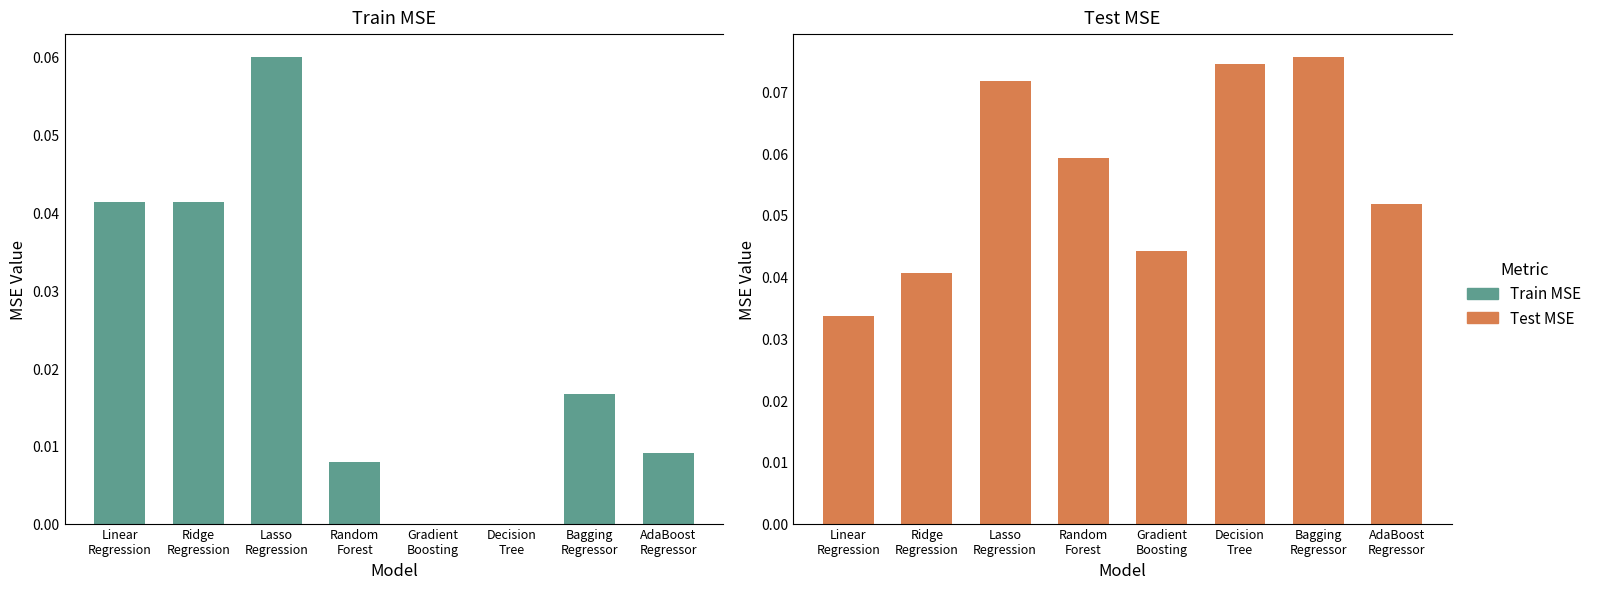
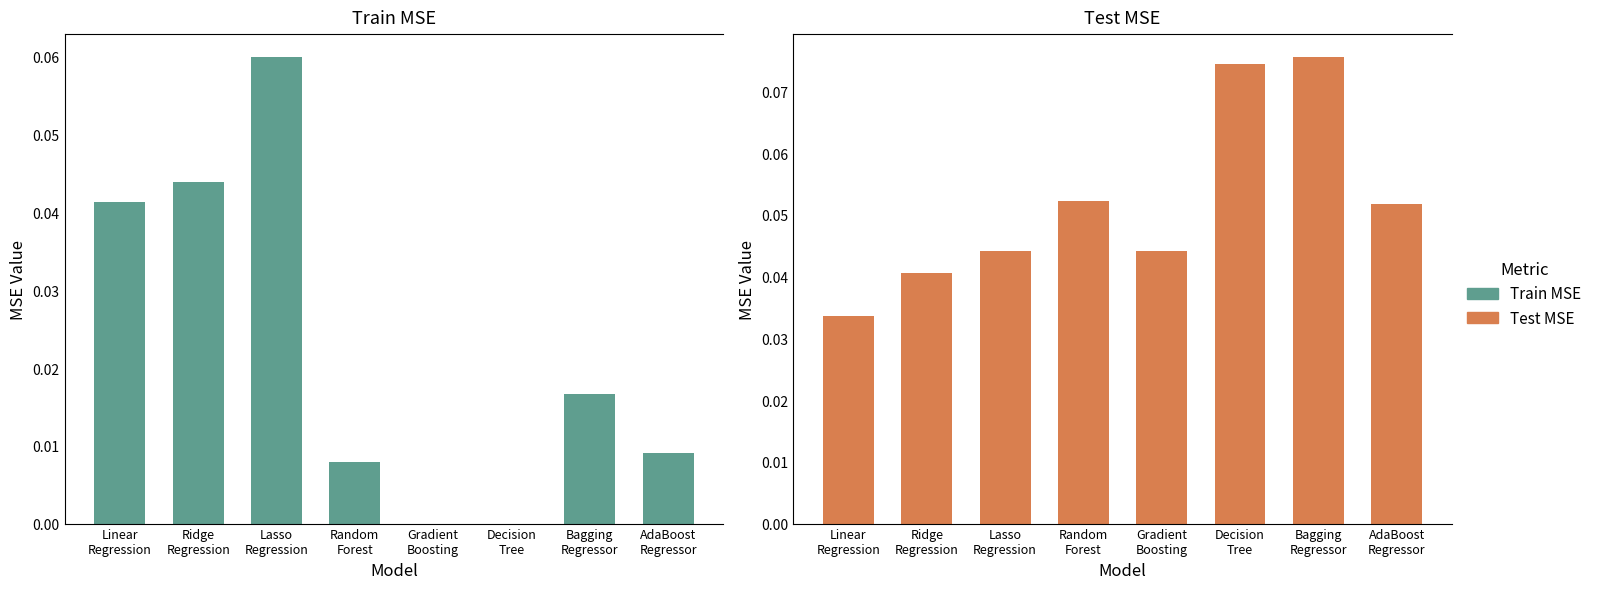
Train MSE, Ridge Regression: 0.041 -> 0.044
Test MSE, Lasso Regression: 0.072 -> 0.044
Test MSE, Random Forest: 0.059 -> 0.052
